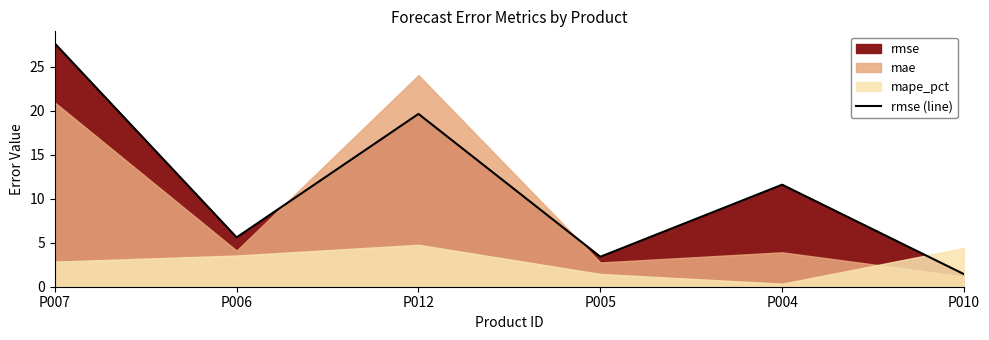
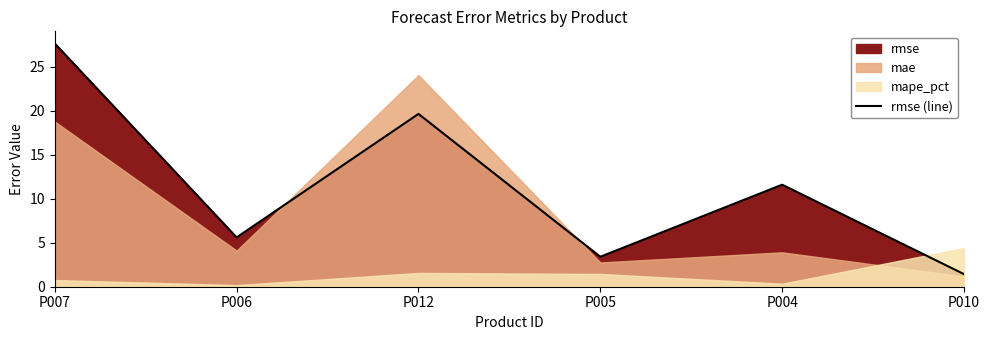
mae, P007: 21 -> 19
mape_pct, P007: 3 -> 1
mape_pct, P006: 4 -> 0
mape_pct, P012: 5 -> 2
